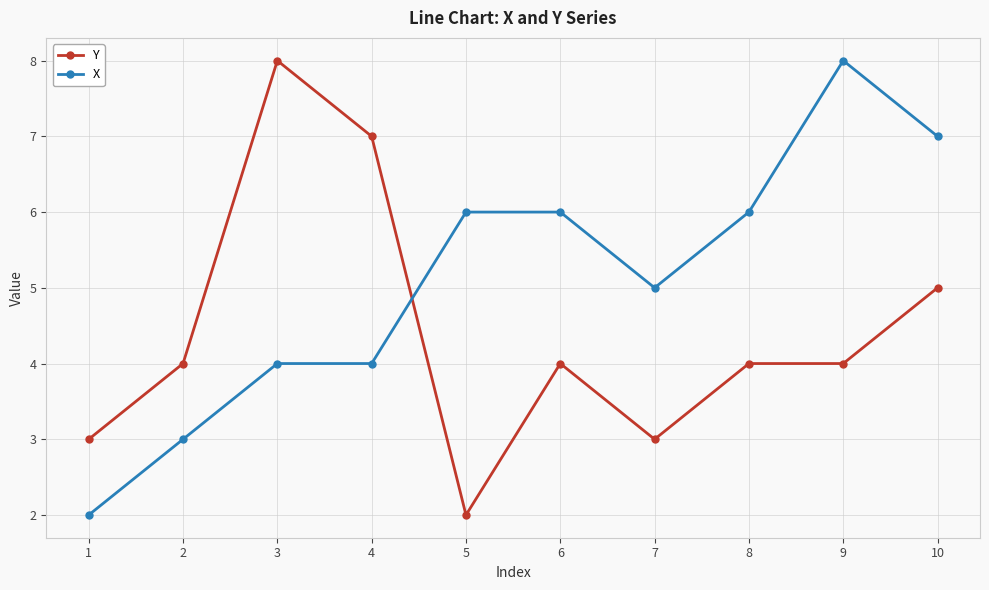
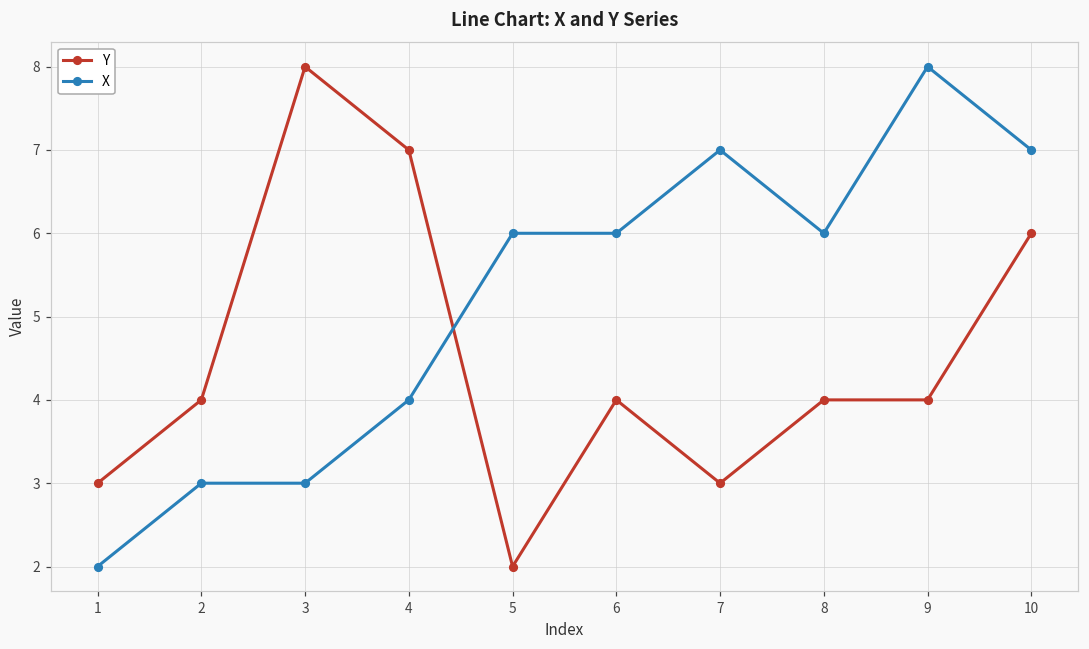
X, 3: 4 -> 3
X, 7: 5 -> 7
Y, 10: 5 -> 6
